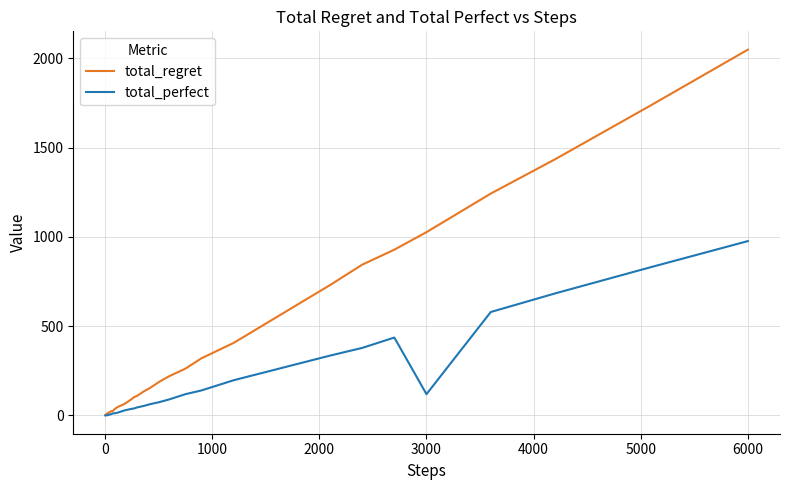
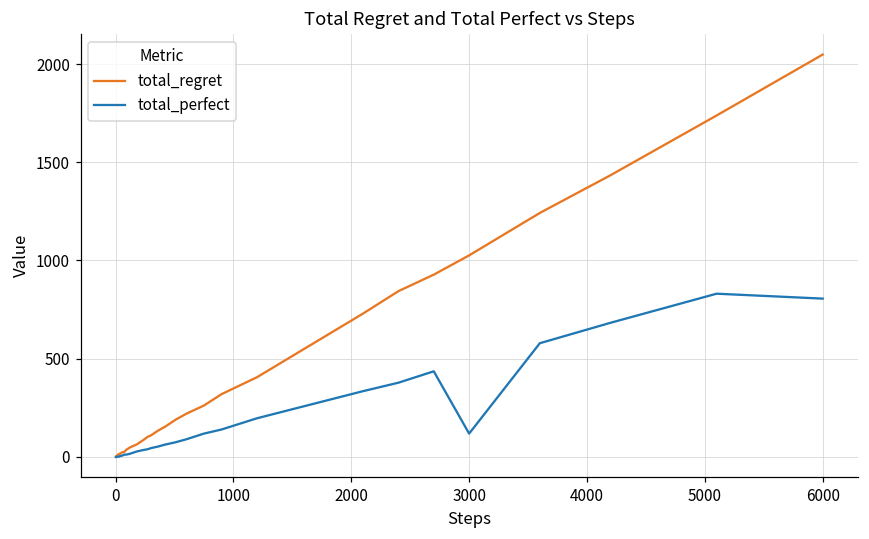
total_perfect, 6000: 980 -> 810
